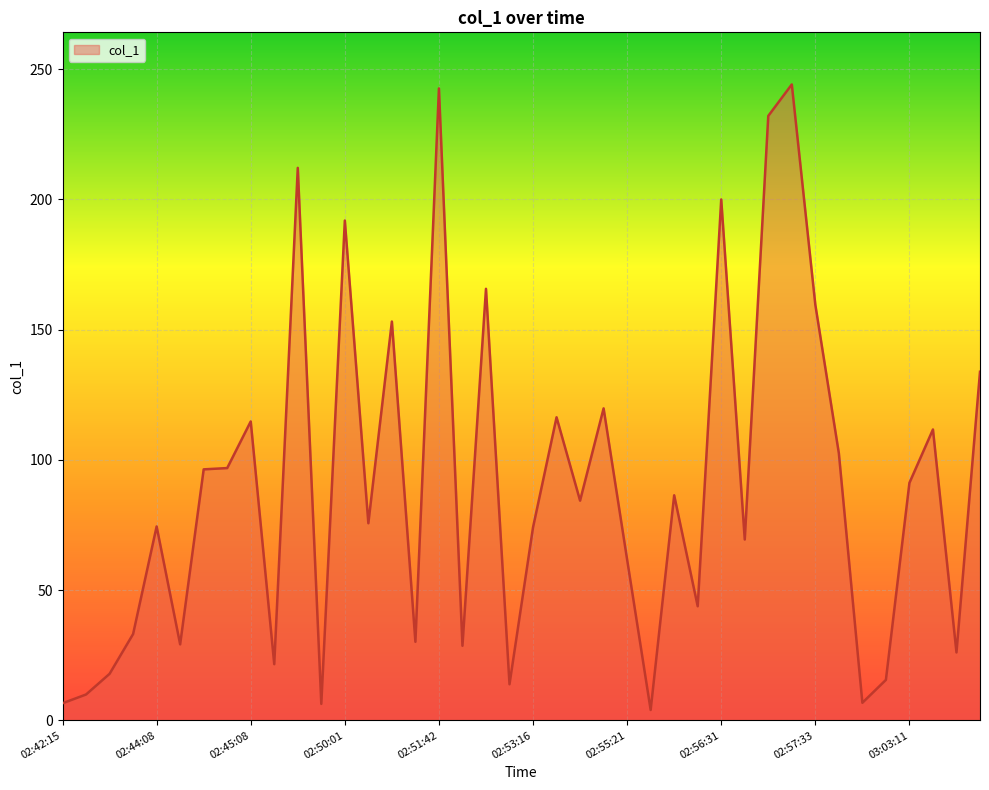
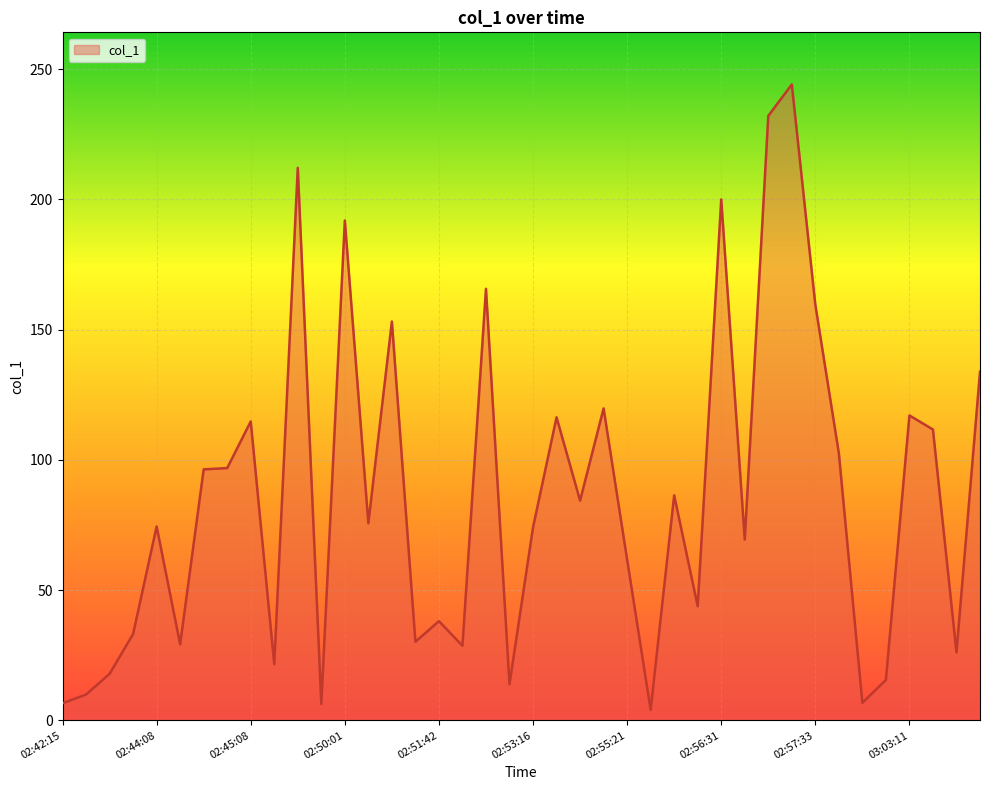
02:51:42: 243 -> 38
03:03:11: 91 -> 117
